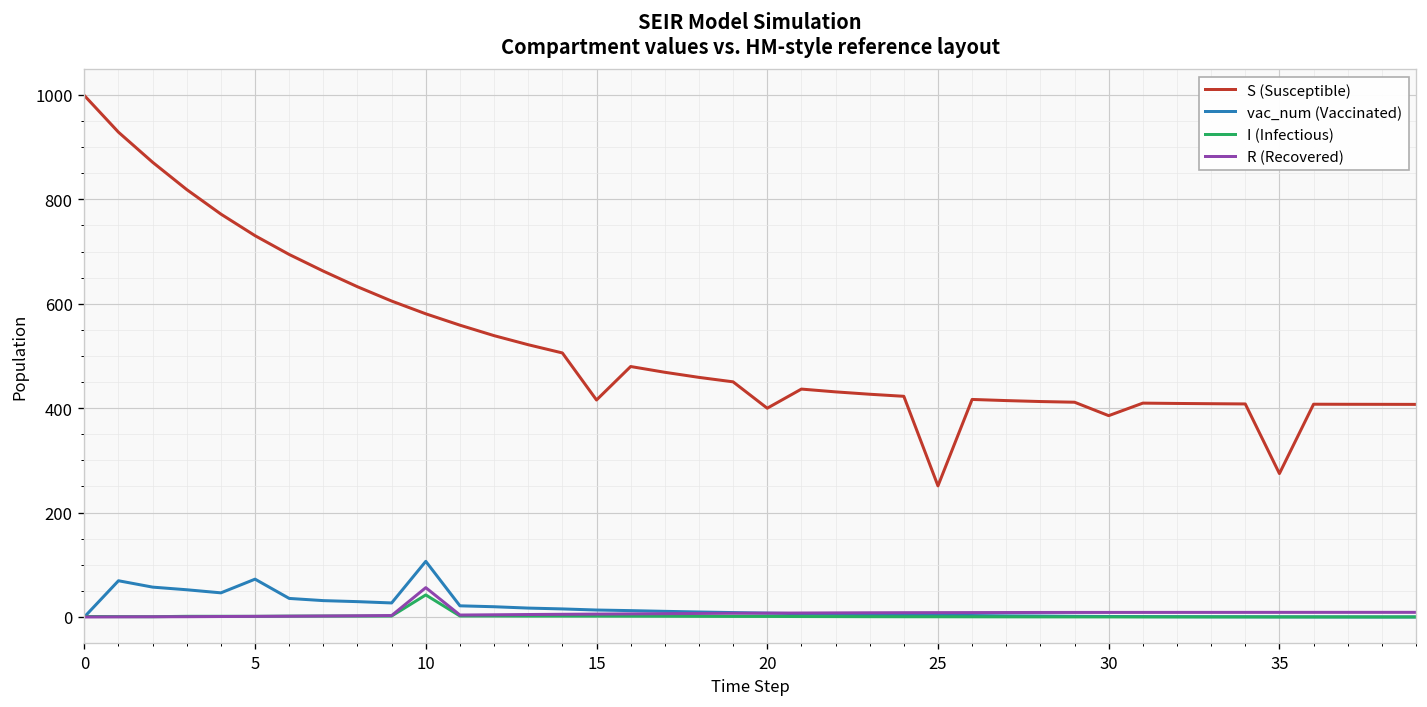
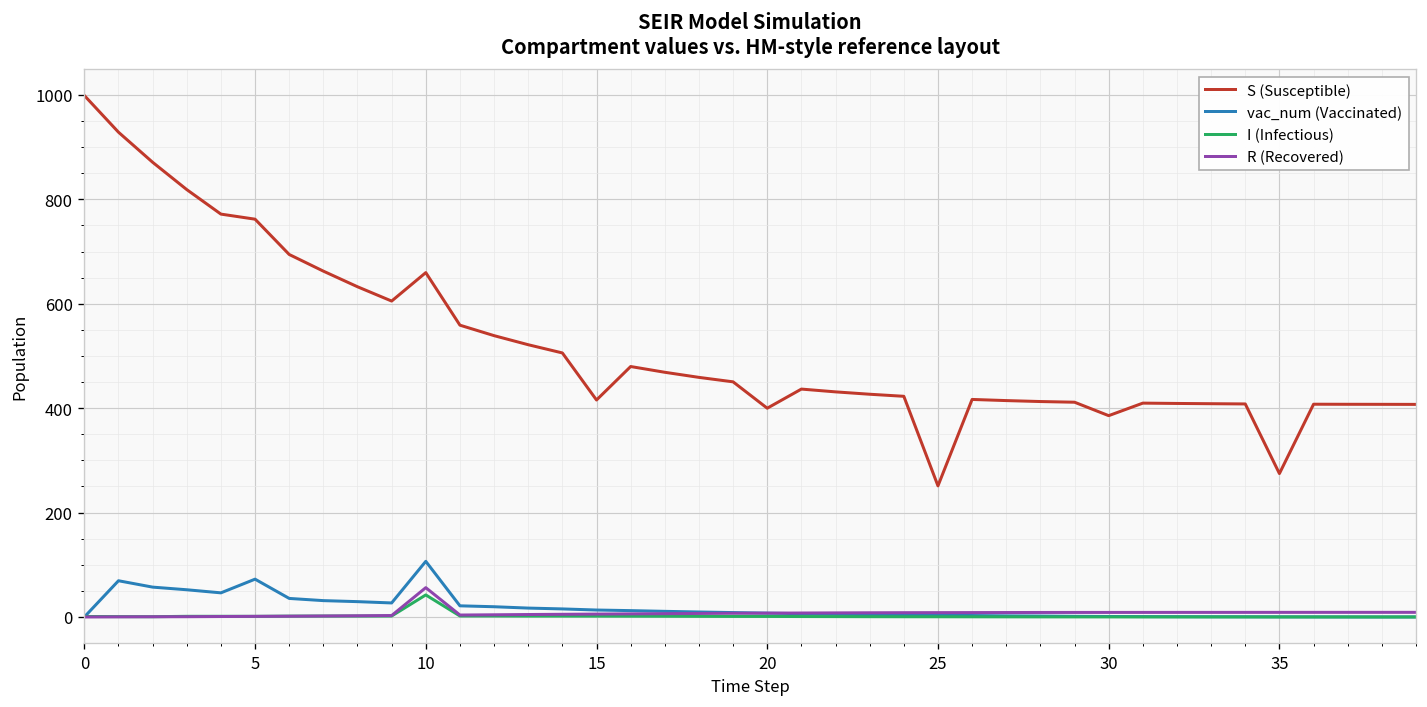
S (Susceptible), 5: 730 -> 760
S (Susceptible), 10: 580 -> 660
